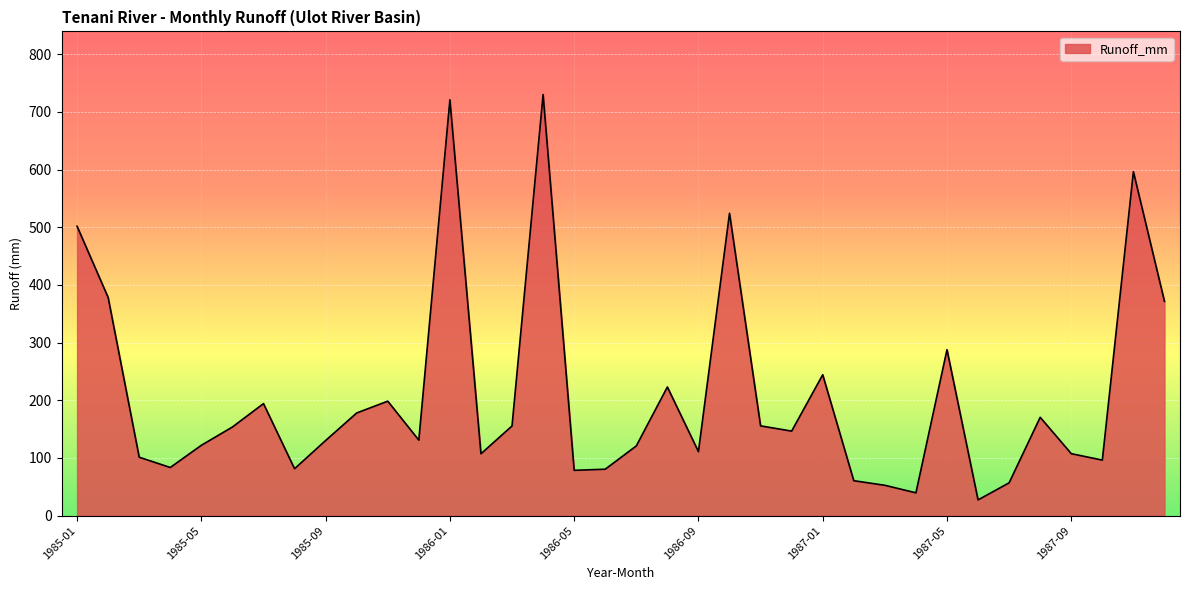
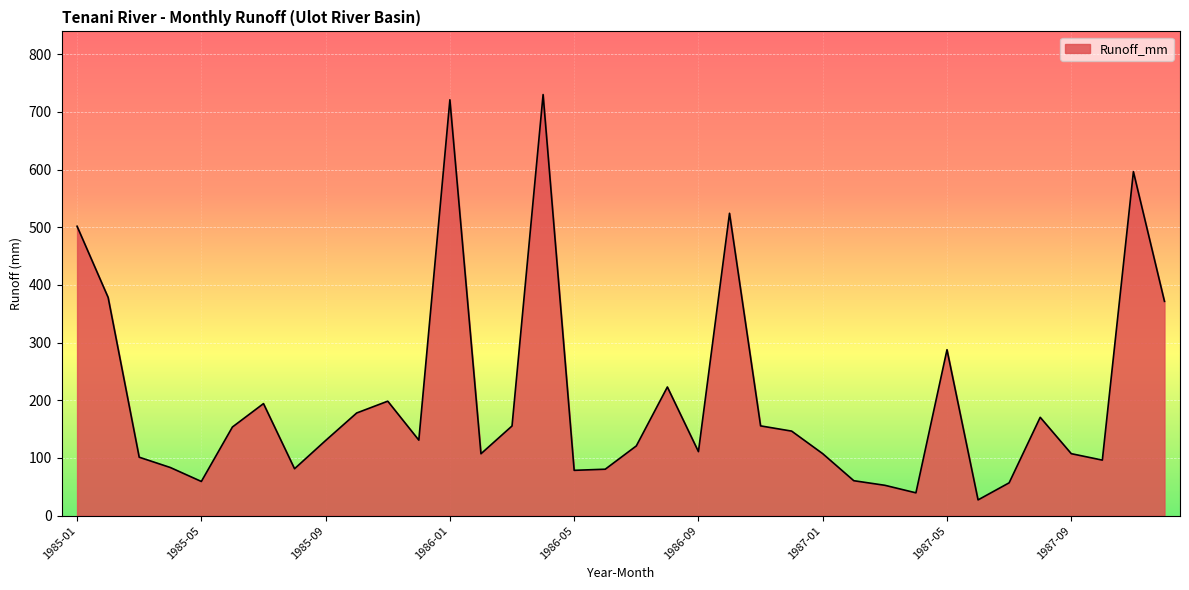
1985-05: 120 -> 60
1987-01: 240 -> 110
